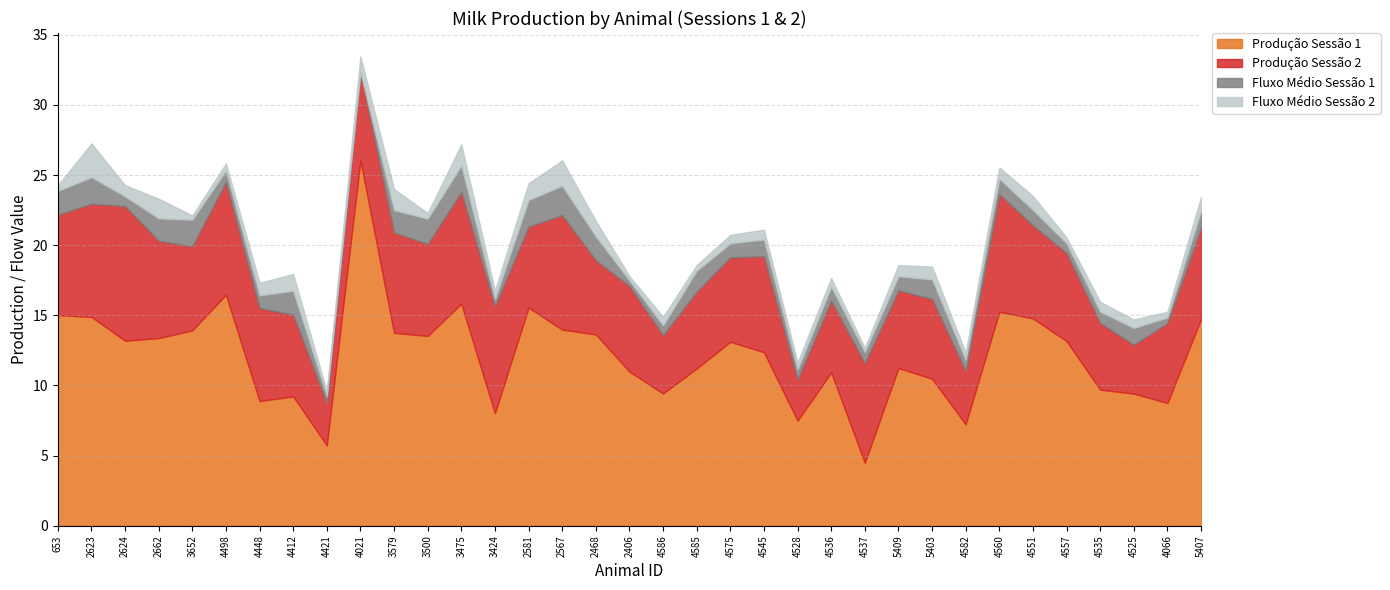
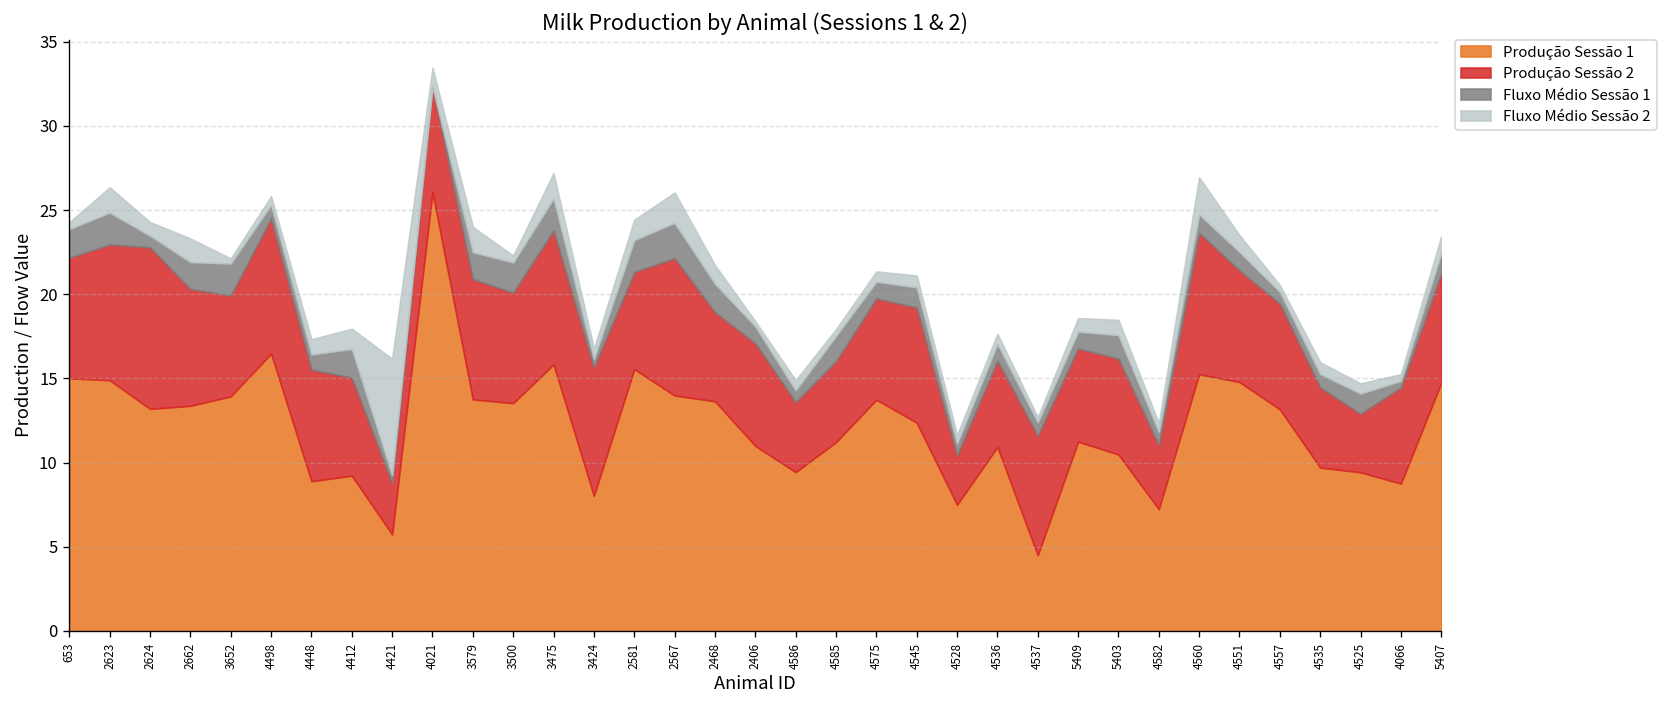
Fluxo Médio Sessão 2, 2623: 2.4 -> 1.5
Fluxo Médio Sessão 2, 4421: 0.3 -> 6.9
Fluxo Médio Sessão 1, 2406: 0.4 -> 1.0
Produção Sessão 2, 4585: 5.5 -> 4.8
Produção Sessão 1, 4575: 13.1 -> 13.7
Fluxo Médio Sessão 2, 4560: 0.8 -> 2.2
